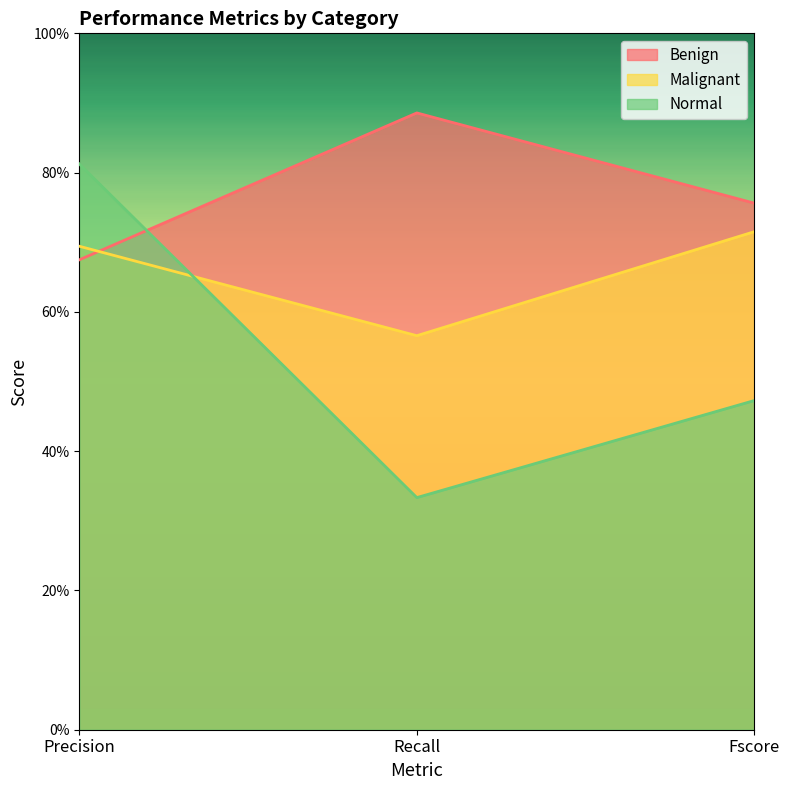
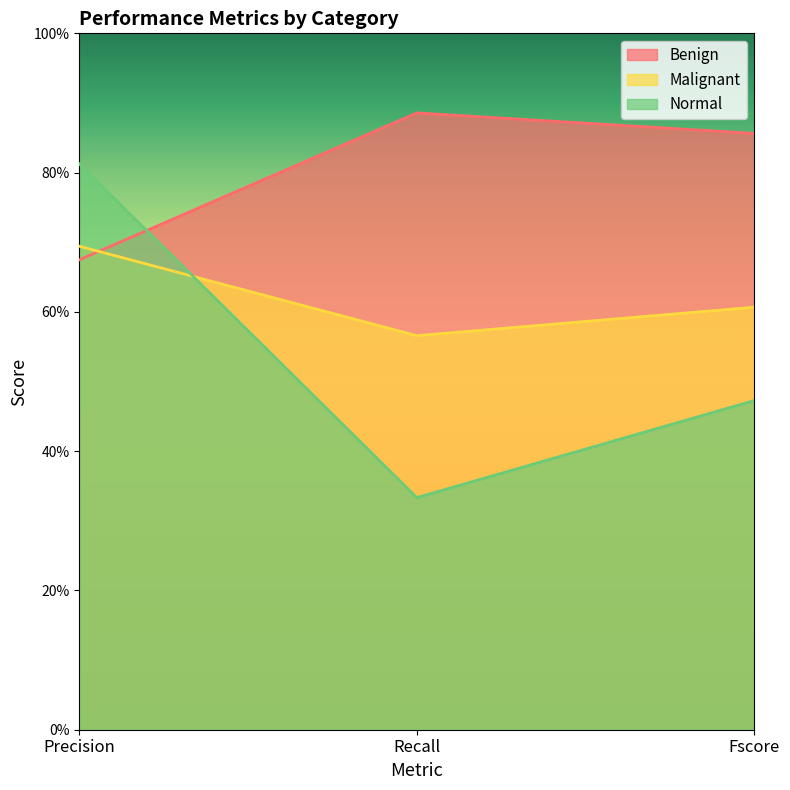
Benign, Fscore: 76% -> 86%
Malignant, Fscore: 72% -> 61%
